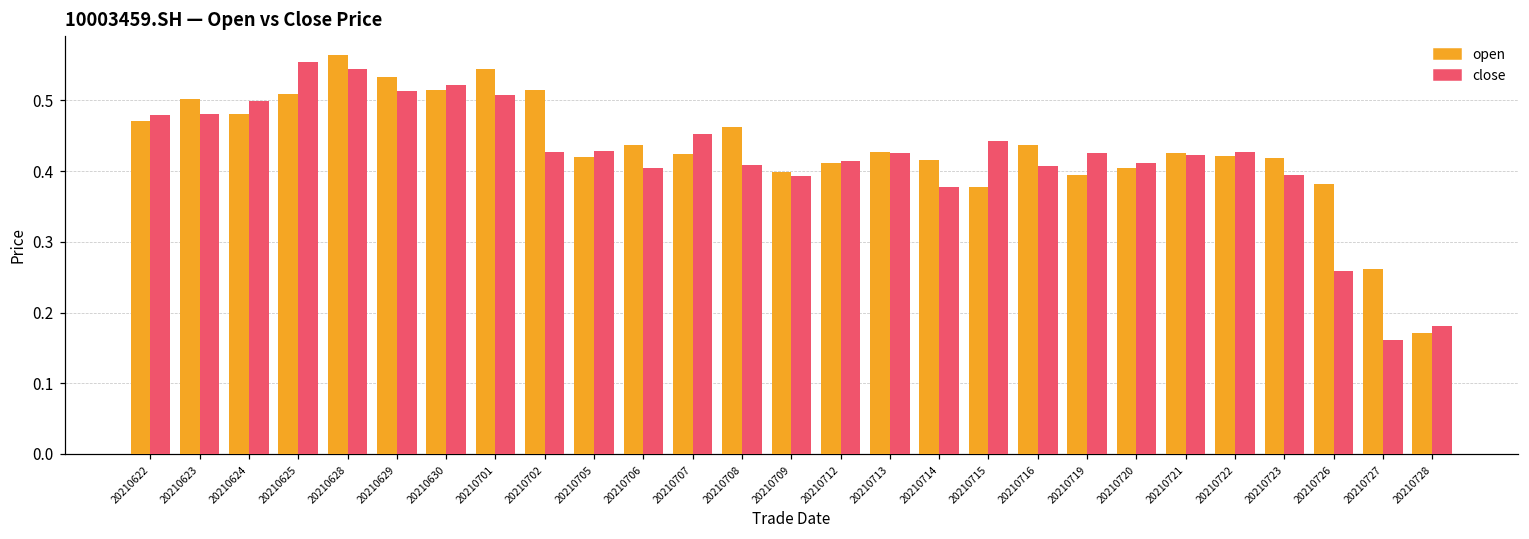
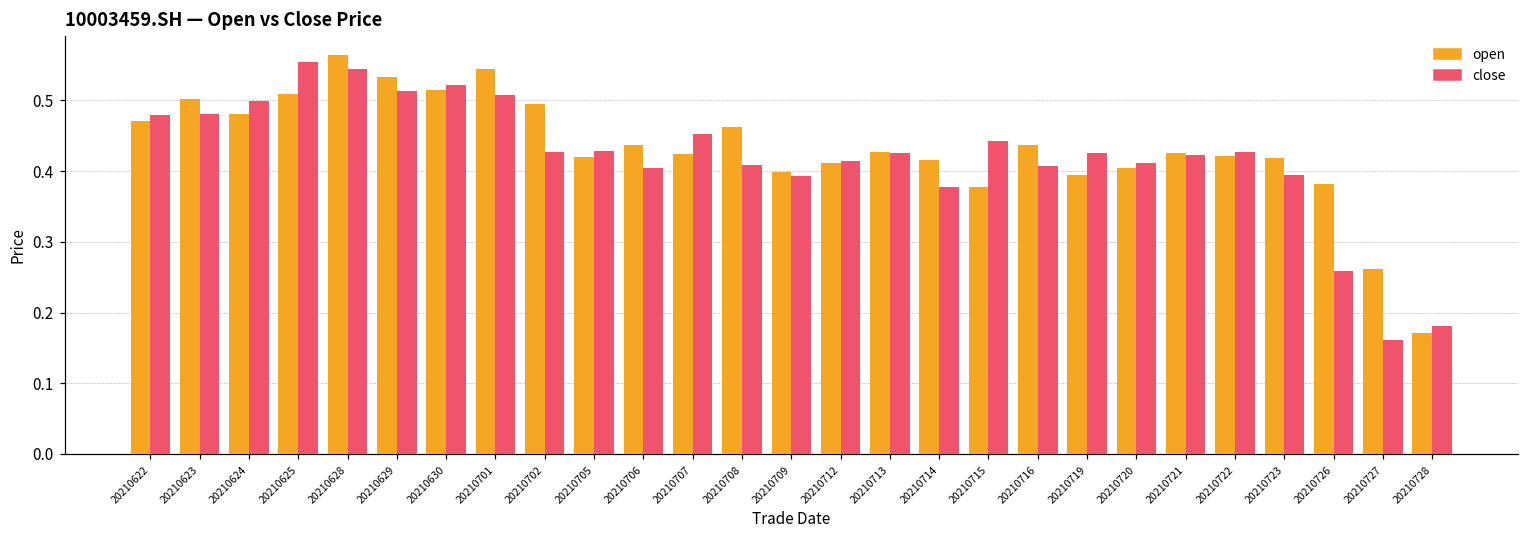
open, 20210702: 0.52 -> 0.50
